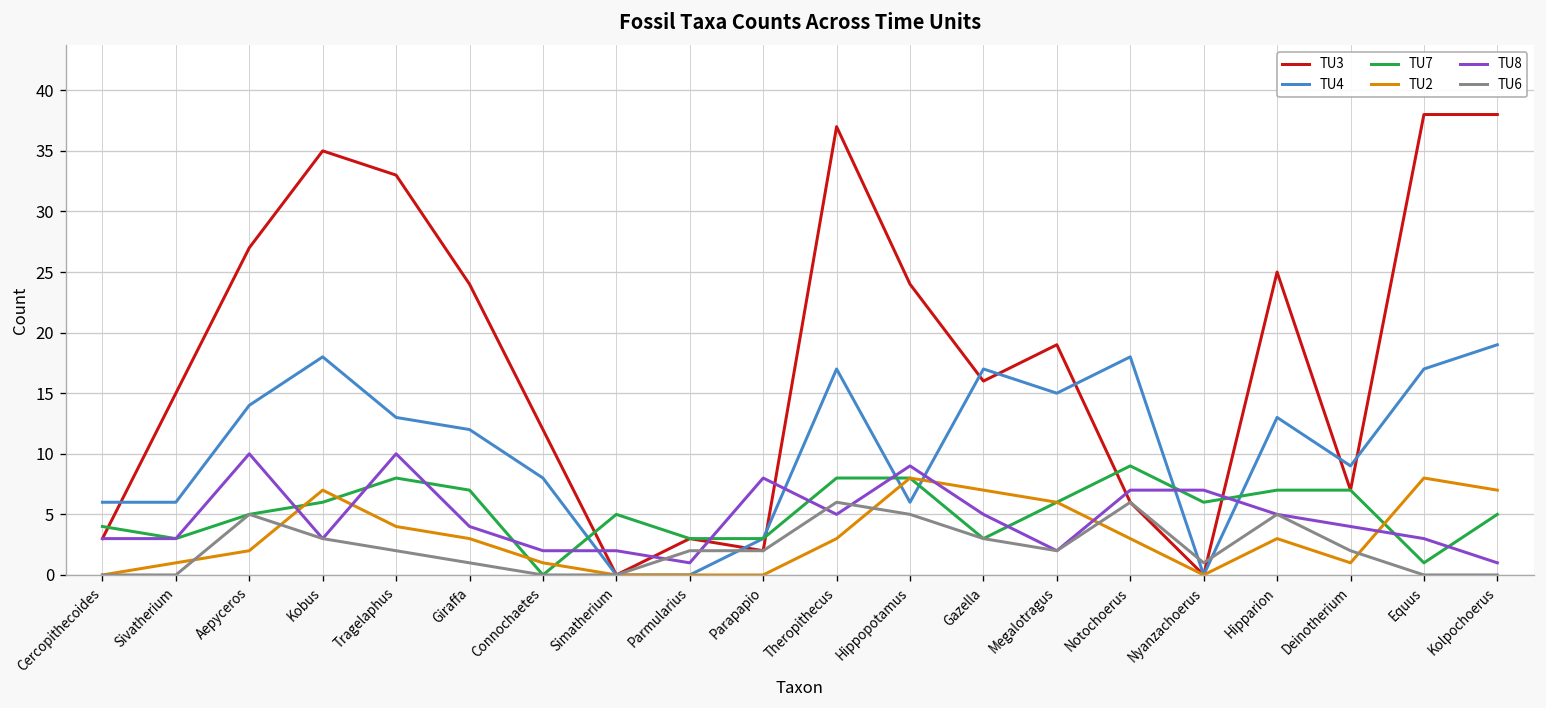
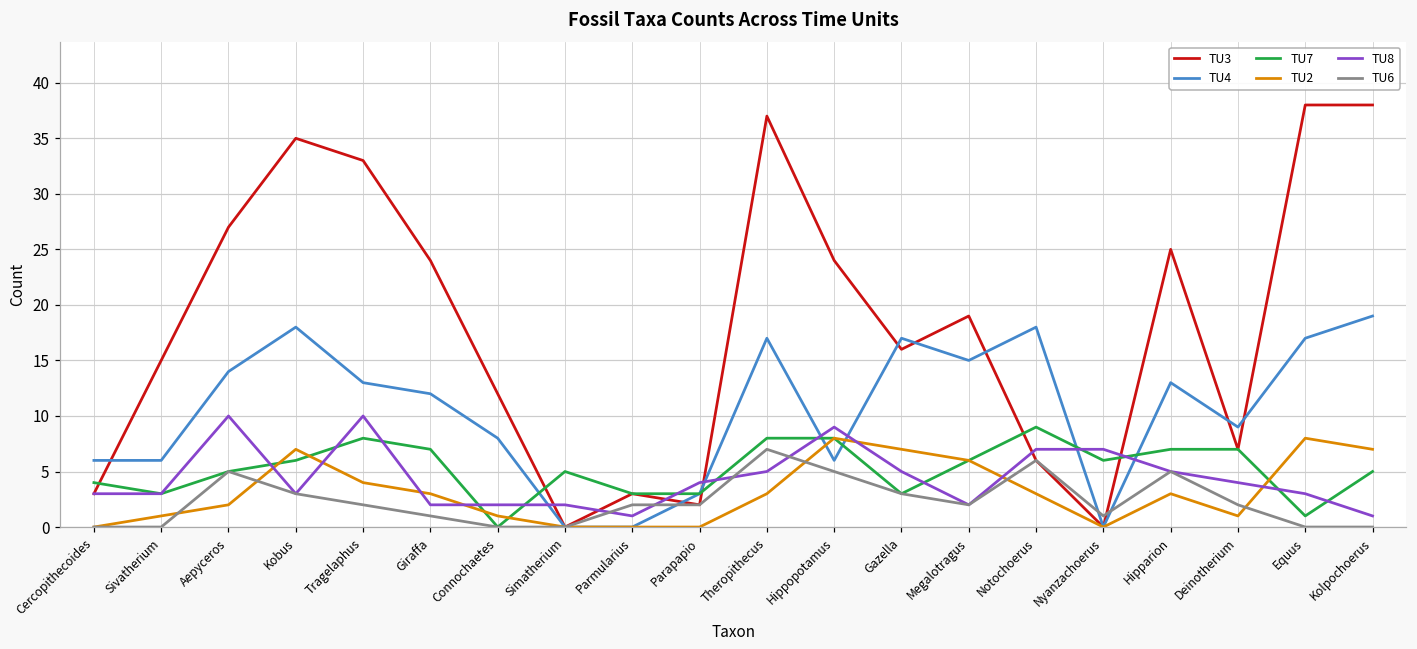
TU8, Giraffa: 4 -> 2
TU8, Parapapio: 8 -> 4
TU6, Theropithecus: 6 -> 7
